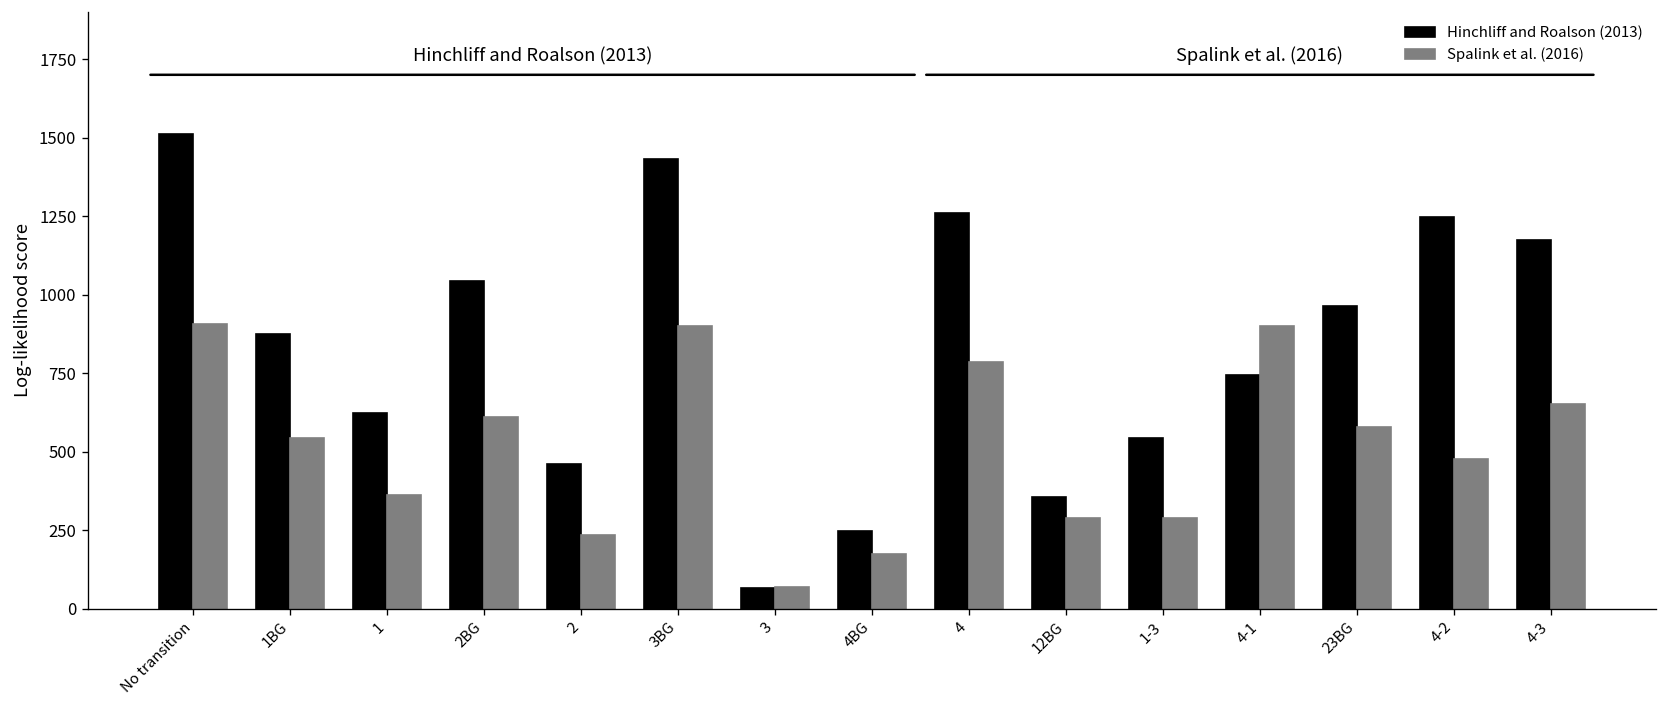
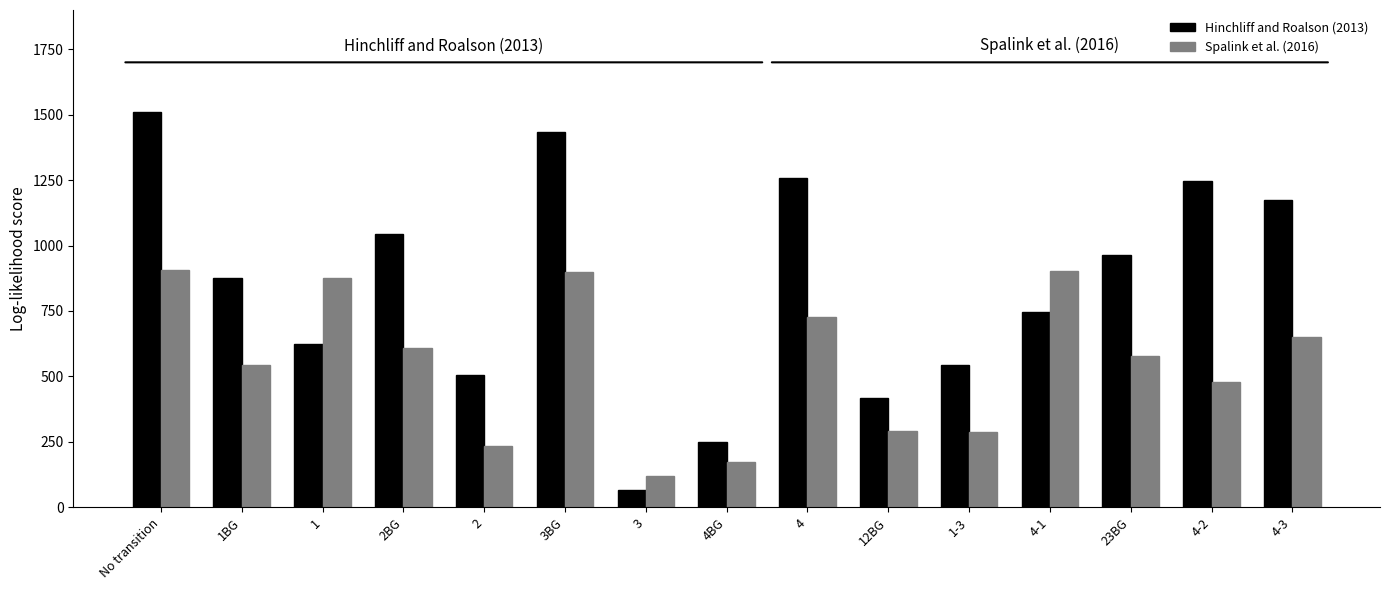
Spalink et al. (2016), 1: 360 -> 870
Hinchliff and Roalson (2013), 2: 460 -> 500
Spalink et al. (2016), 3: 70 -> 120
Spalink et al. (2016), 4: 790 -> 730
Hinchliff and Roalson (2013), 12BG: 360 -> 420
